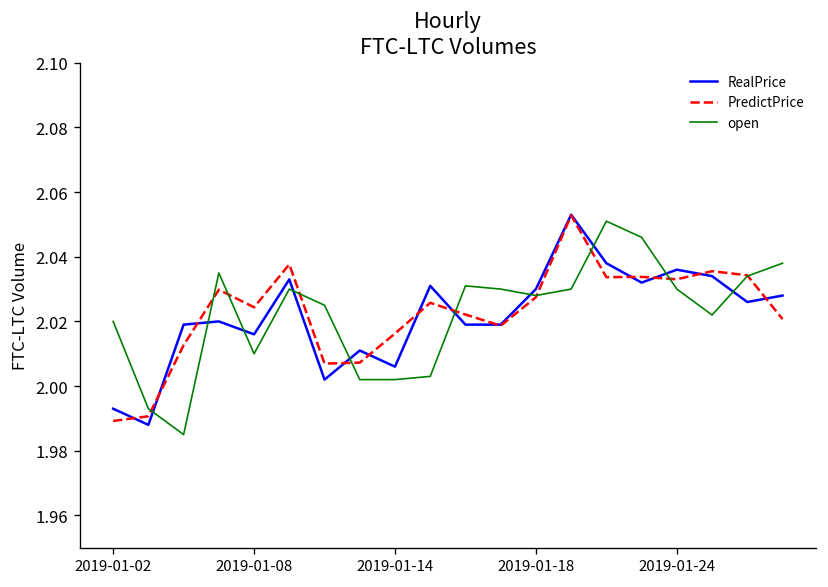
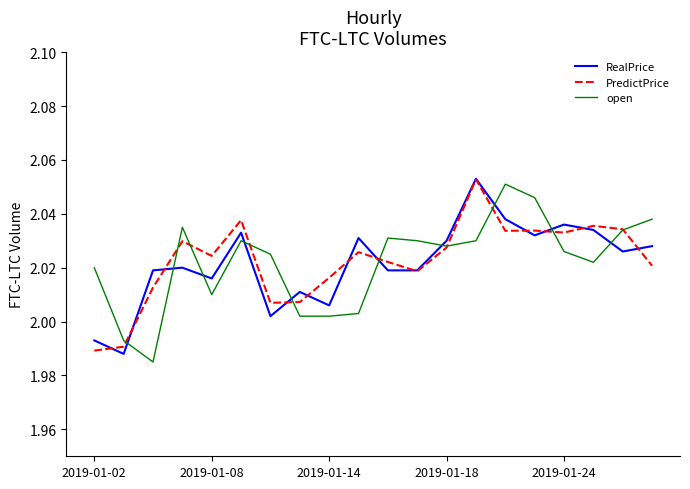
open, 2019-01-24: 2.030 -> 2.026
